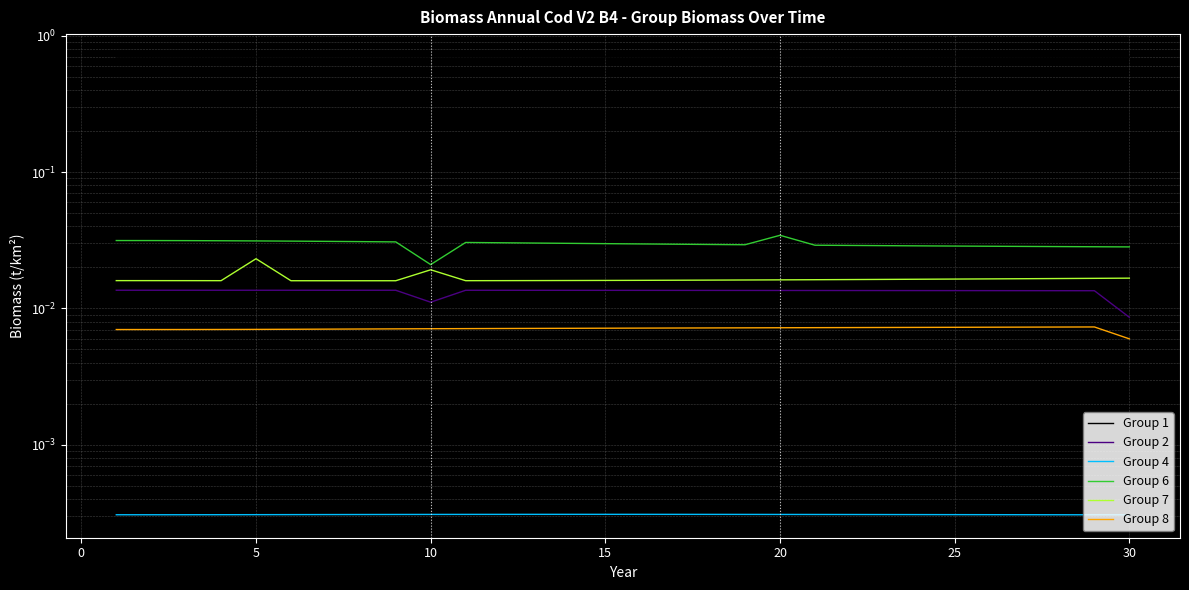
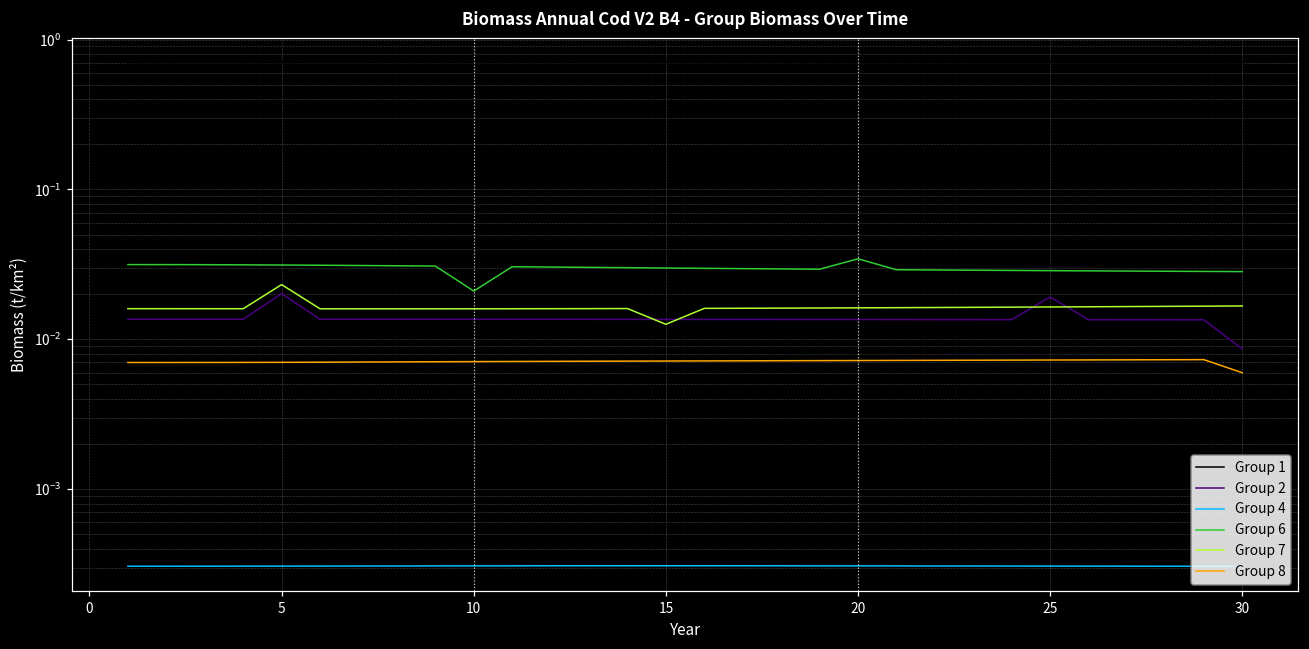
Group 2, 5: 0.014 -> 0.020
Group 2, 10: 0.011 -> 0.014
Group 7, 10: 0.019 -> 0.016
Group 7, 15: 0.016 -> 0.013
Group 2, 25: 0.014 -> 0.019
